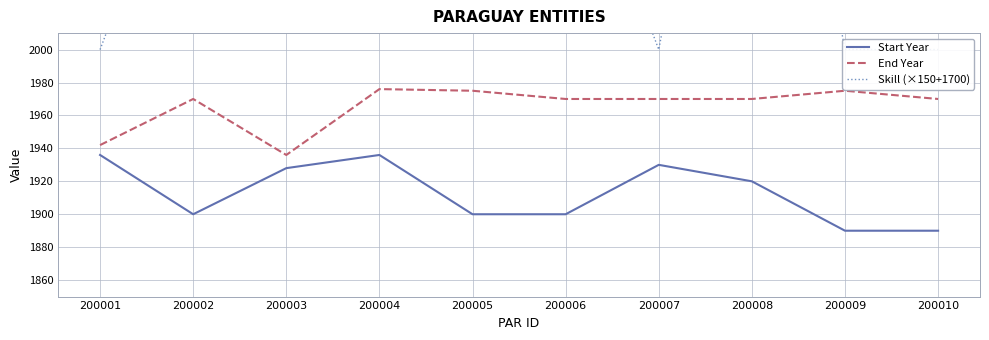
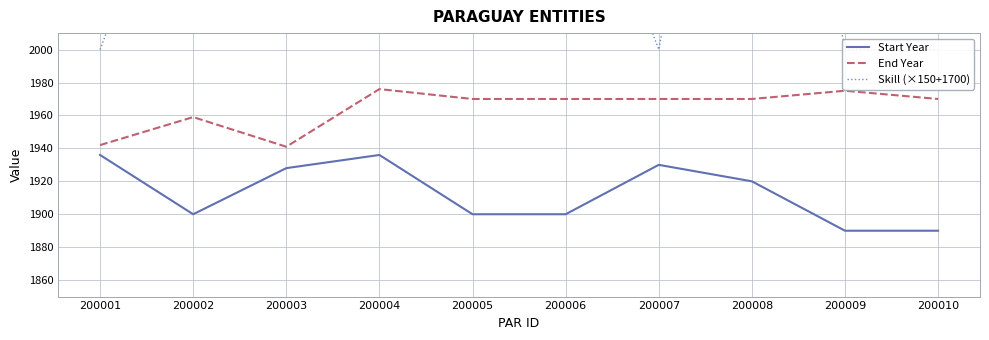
End Year, 200002: 1970 -> 1959
End Year, 200003: 1936 -> 1941
End Year, 200005: 1975 -> 1970
